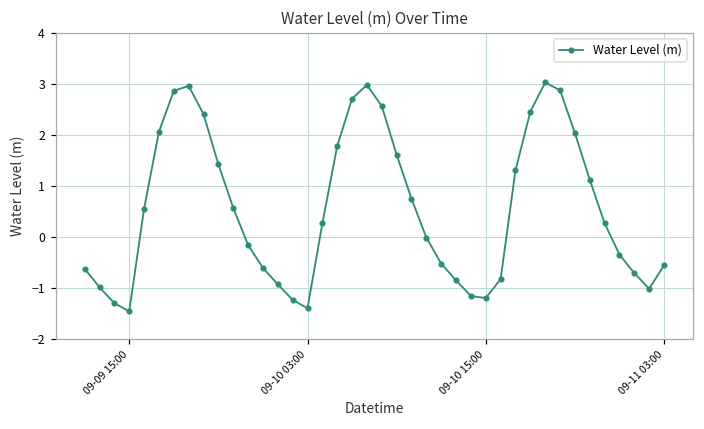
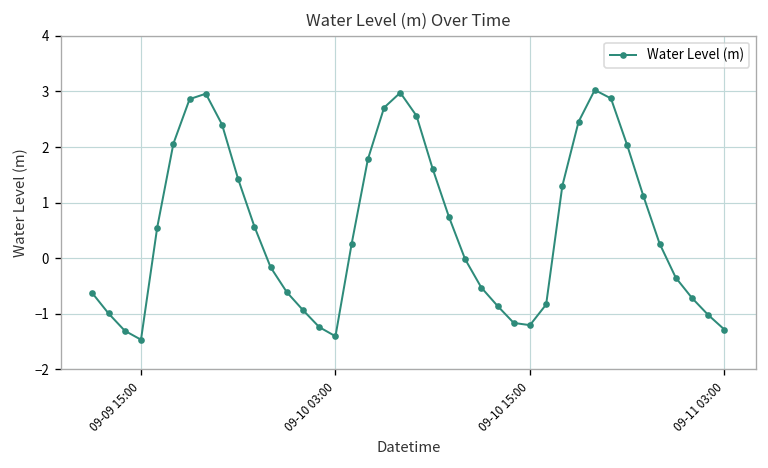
09-11 03:00: -0.6 -> -1.3
